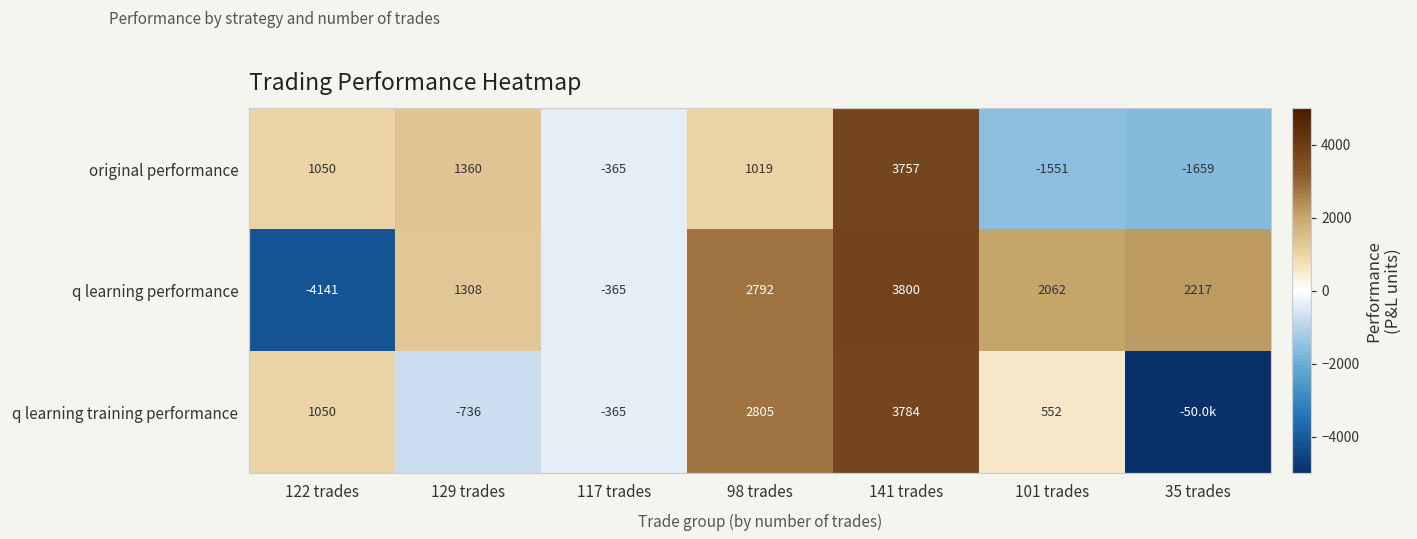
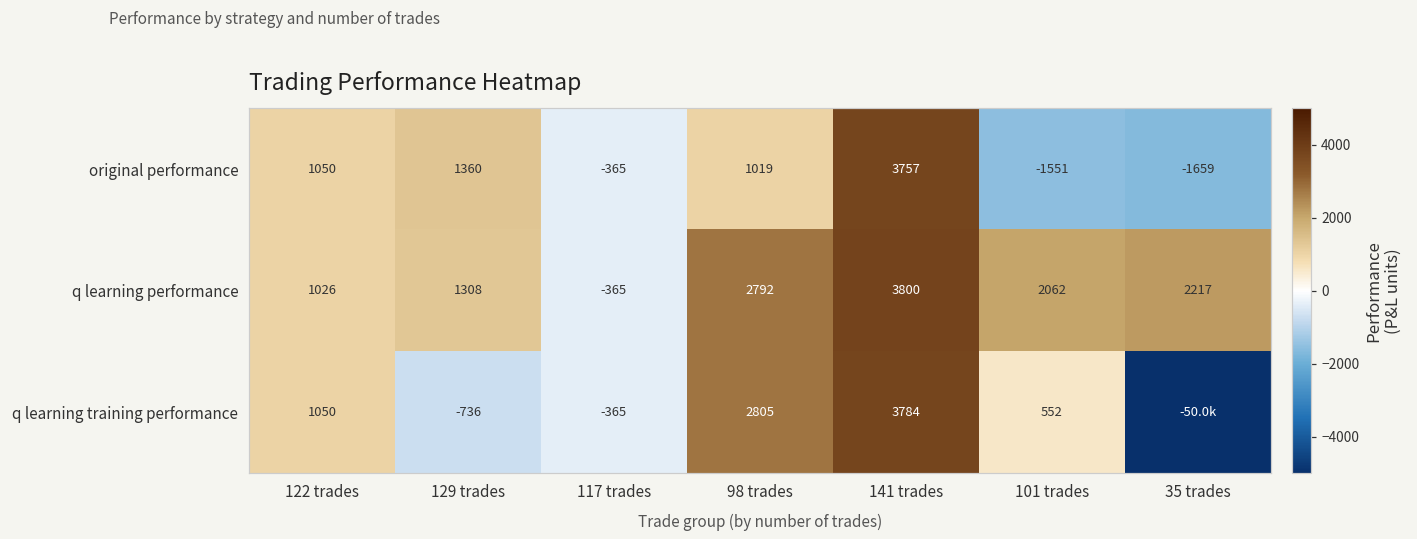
q learning performance, 122 trades: -4141 -> 1026
